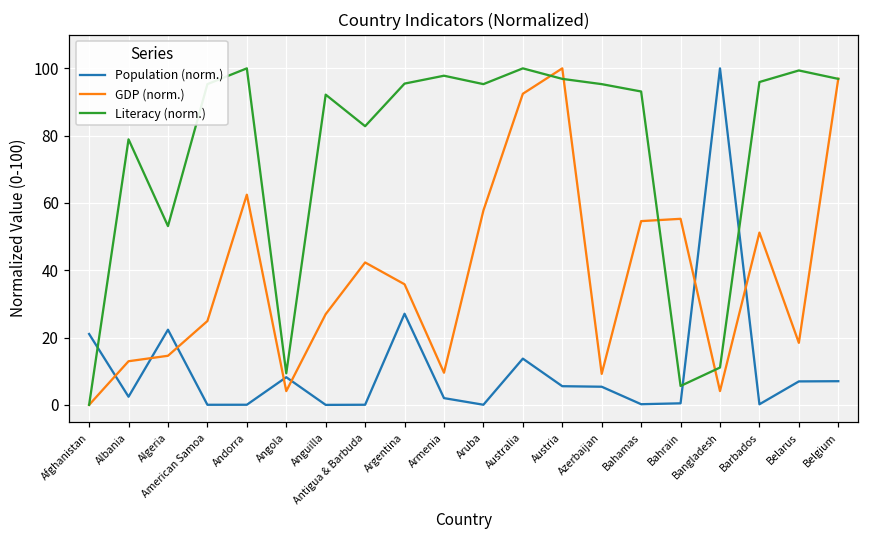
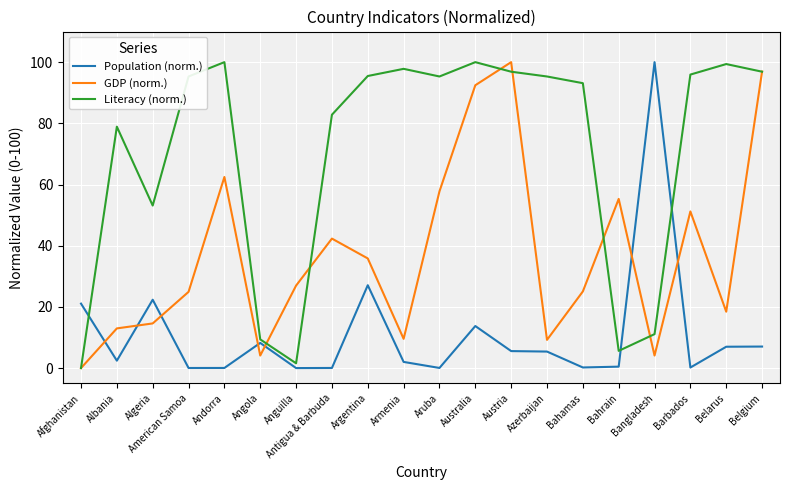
Literacy (norm.), Anguilla: 92 -> 2
GDP (norm.), Bahamas: 55 -> 25
